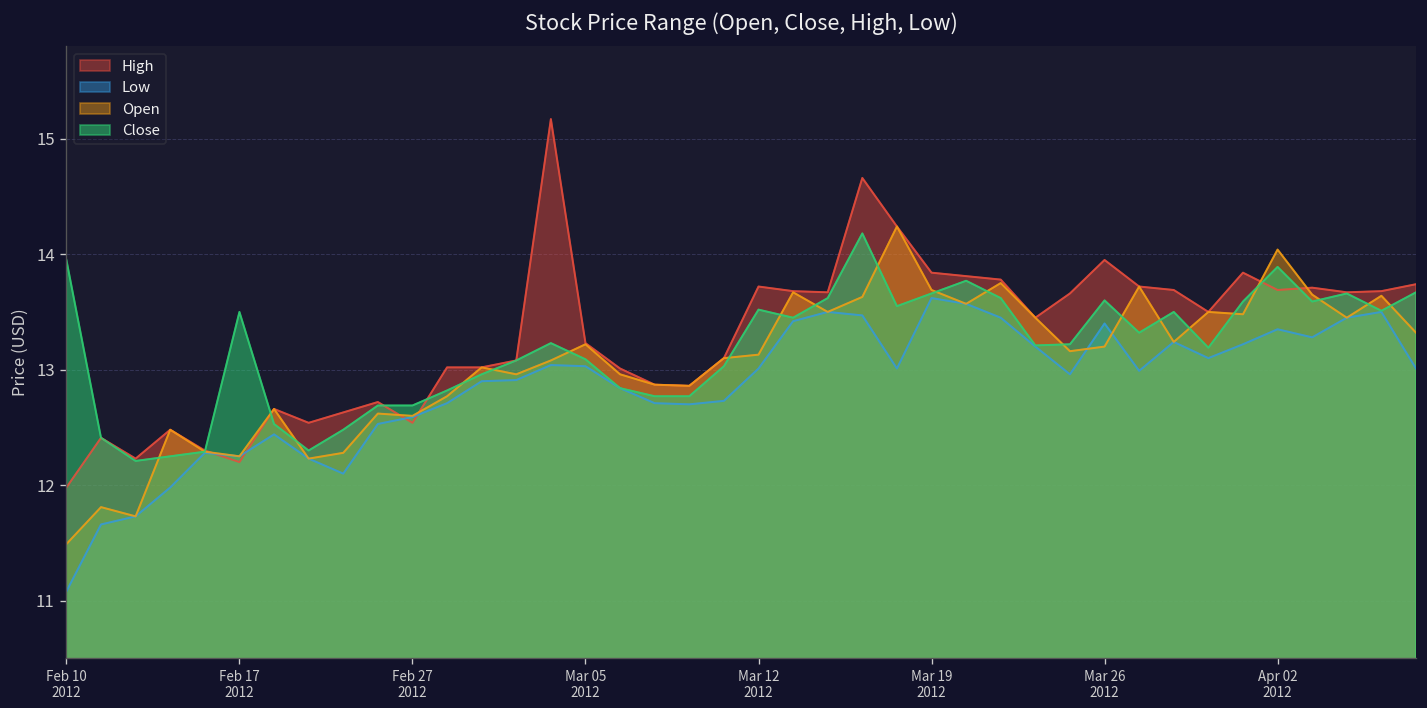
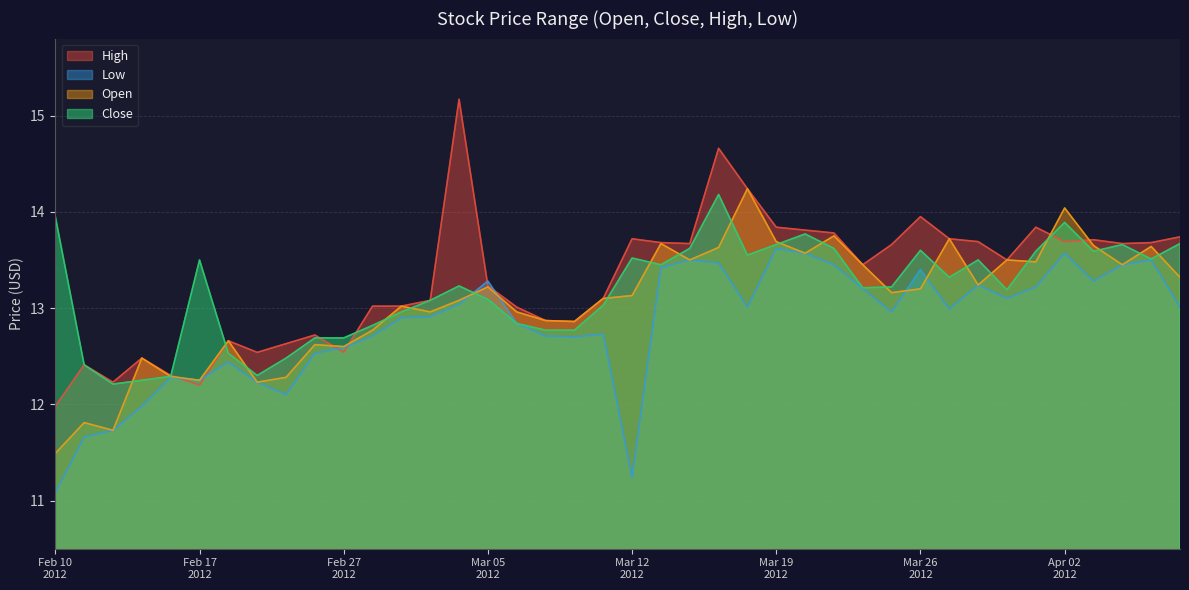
Low, Mar 05 2012: 13.0 -> 13.3
Low, Mar 12 2012: 13.0 -> 11.2
Low, Apr 02 2012: 13.4 -> 13.6
